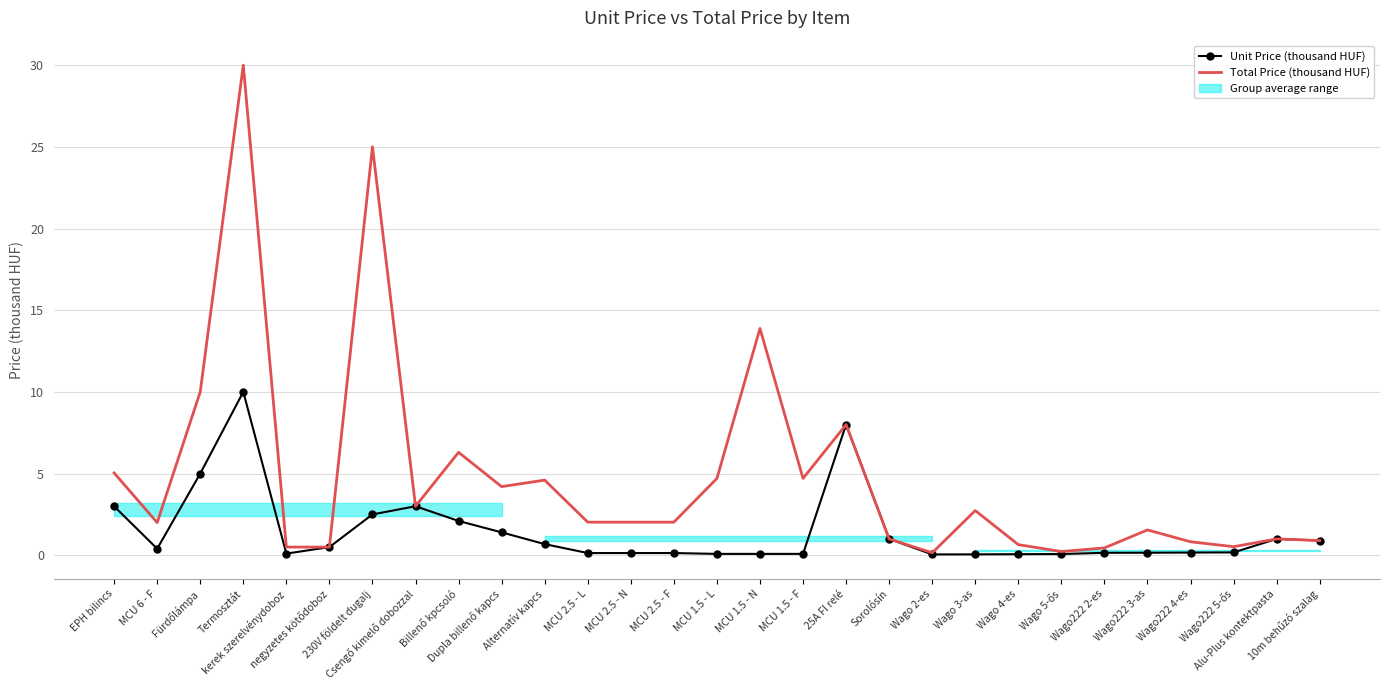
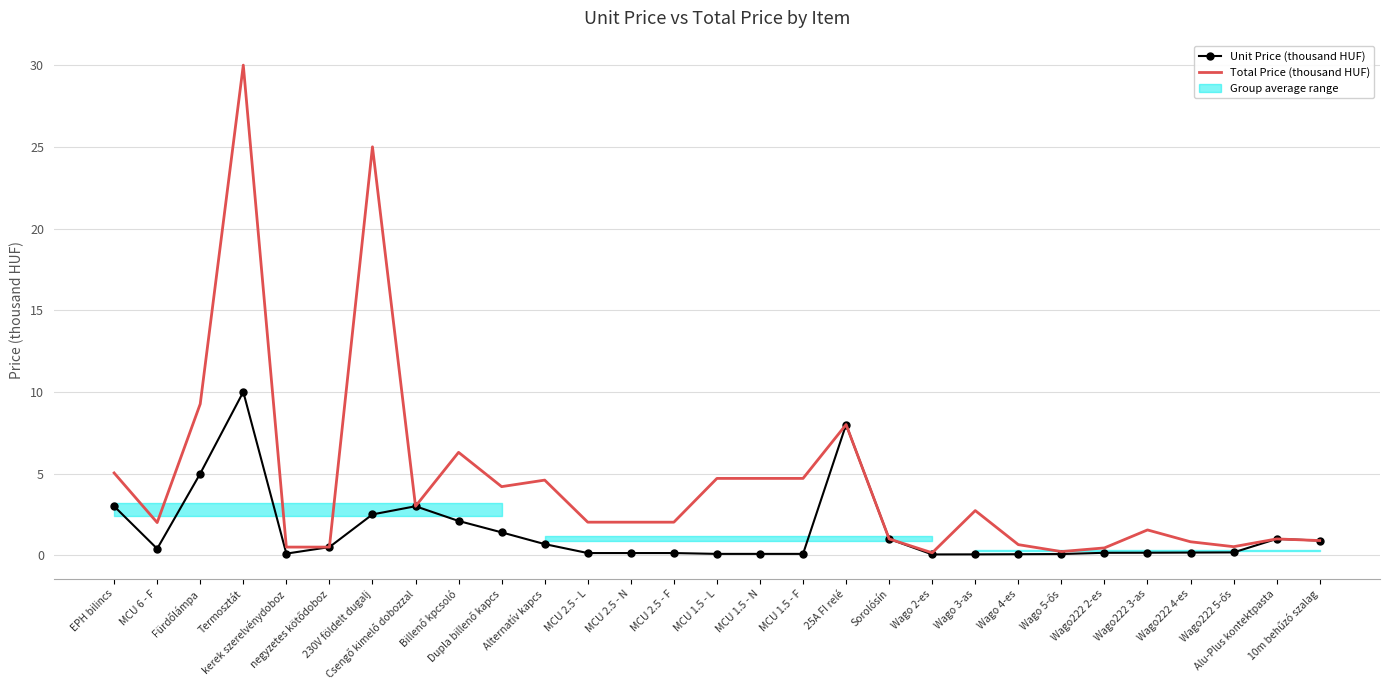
Total Price (thousand HUF), Fürdőlámpa: 10.0 -> 9.3
Total Price (thousand HUF), MCU 1.5 - N: 13.9 -> 4.7
